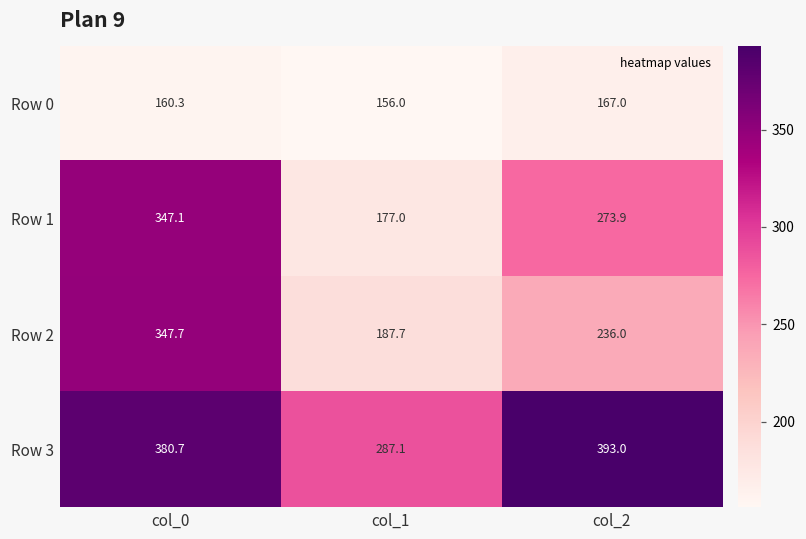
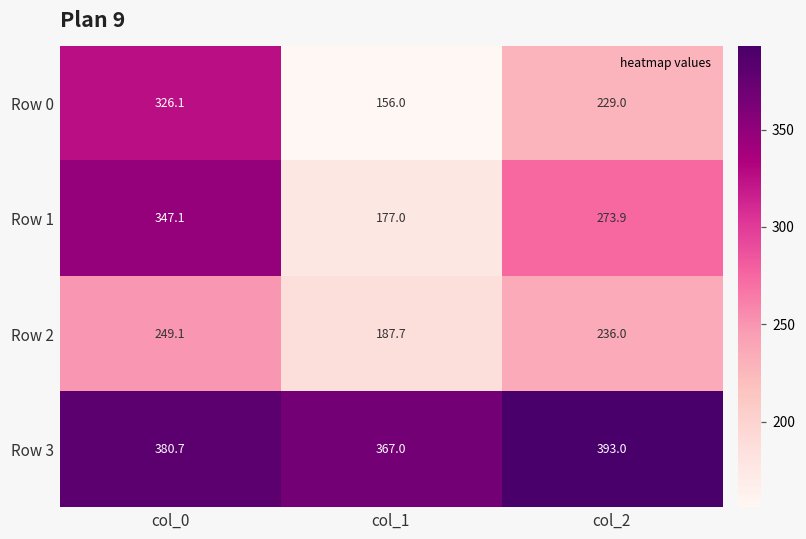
Row 0, col_0: 160.3 -> 326.1
Row 0, col_2: 167.0 -> 229.0
Row 2, col_0: 347.7 -> 249.1
Row 3, col_1: 287.1 -> 367.0
